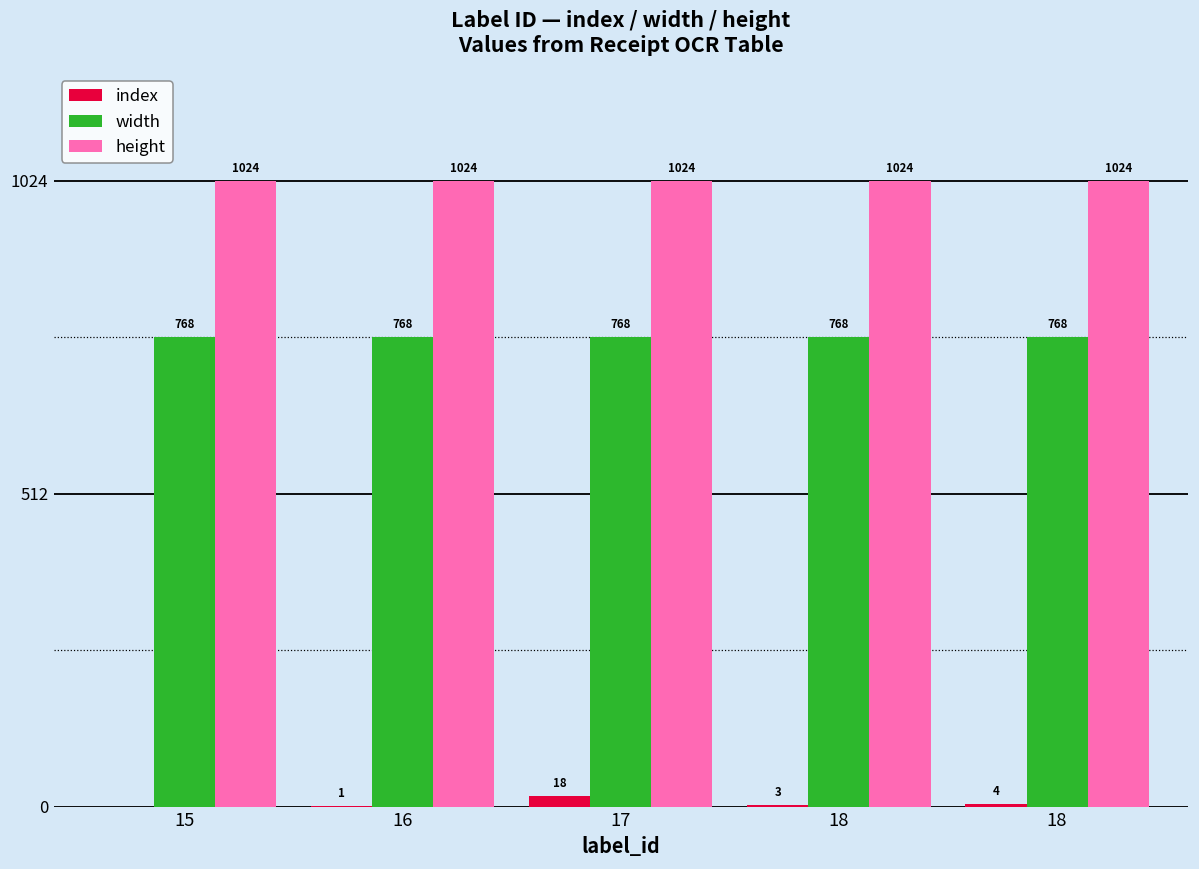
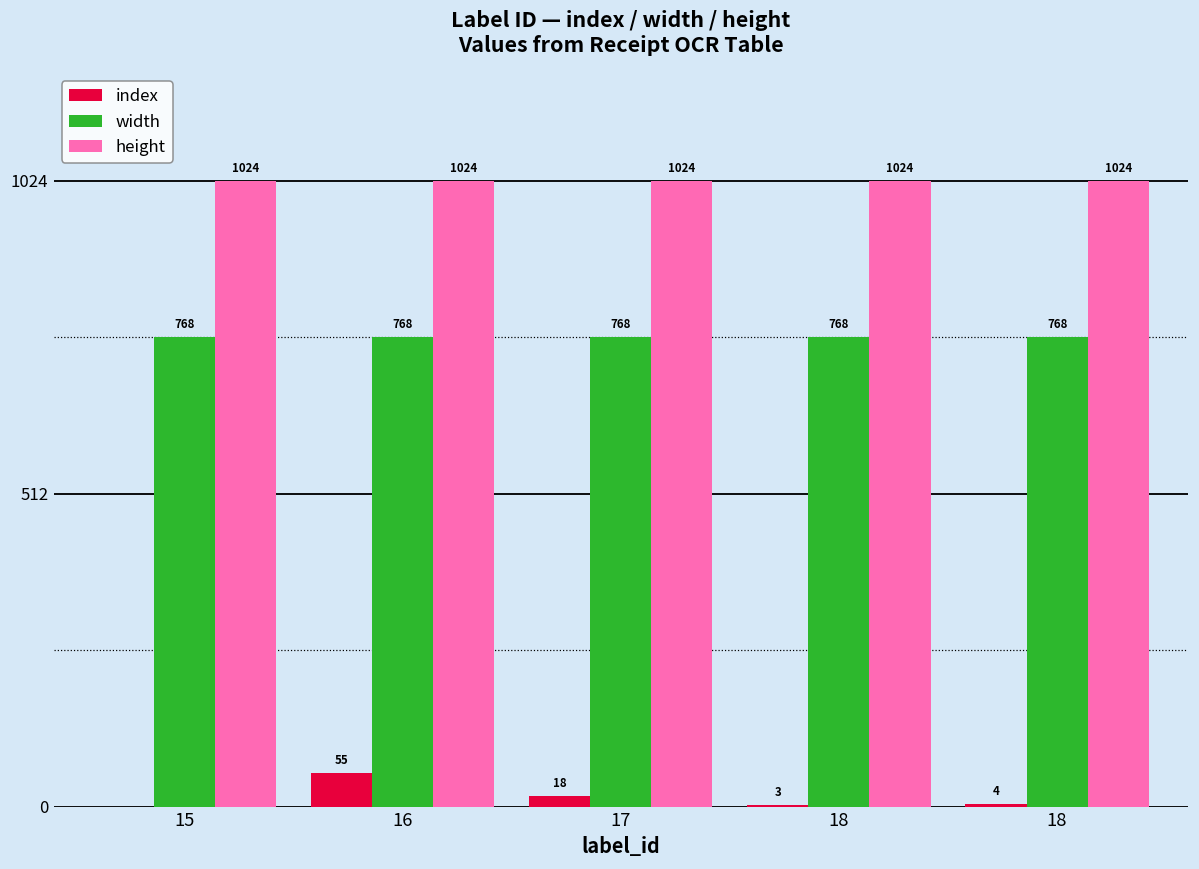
index, 16: 1 -> 55
